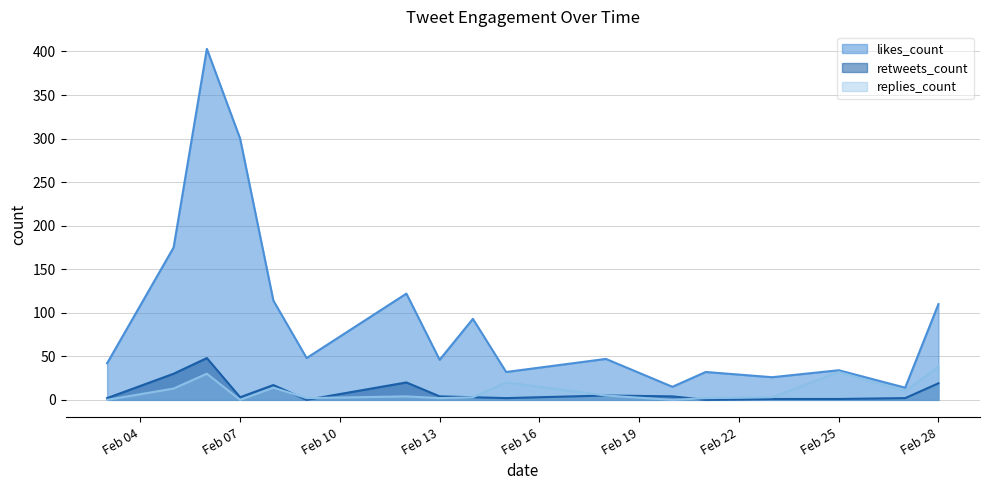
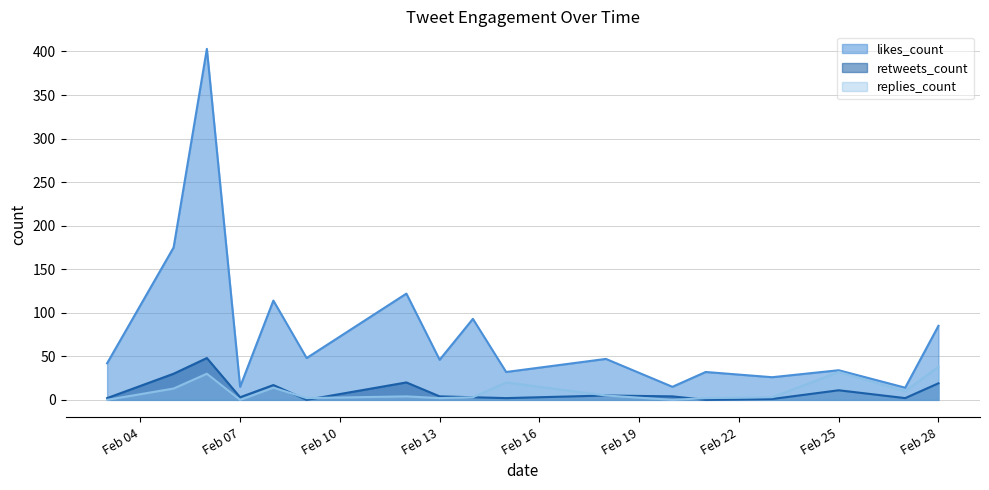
likes_count, Feb 07: 300 -> 20
retweets_count, Feb 25: 0 -> 10
likes_count, Feb 28: 110 -> 90
